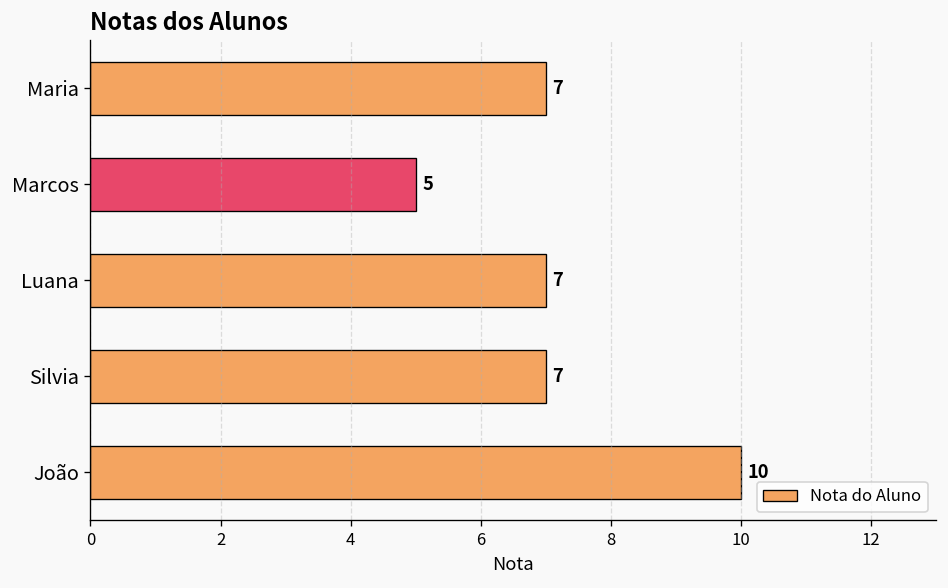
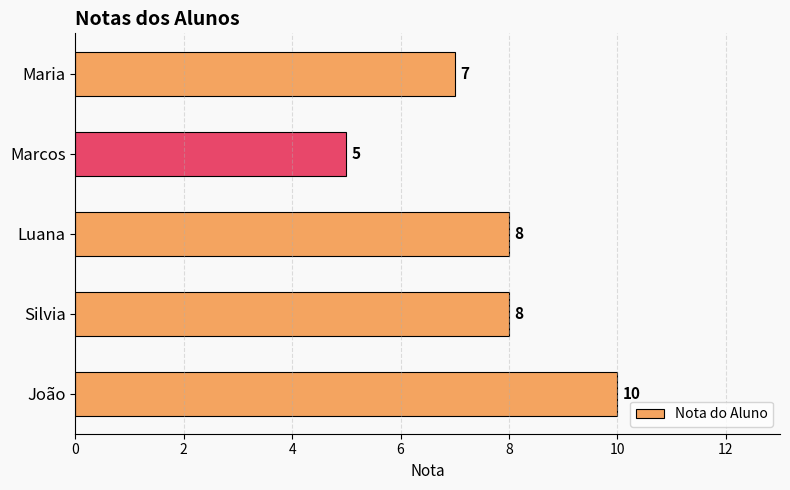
Luana: 7 -> 8
Silvia: 7 -> 8
